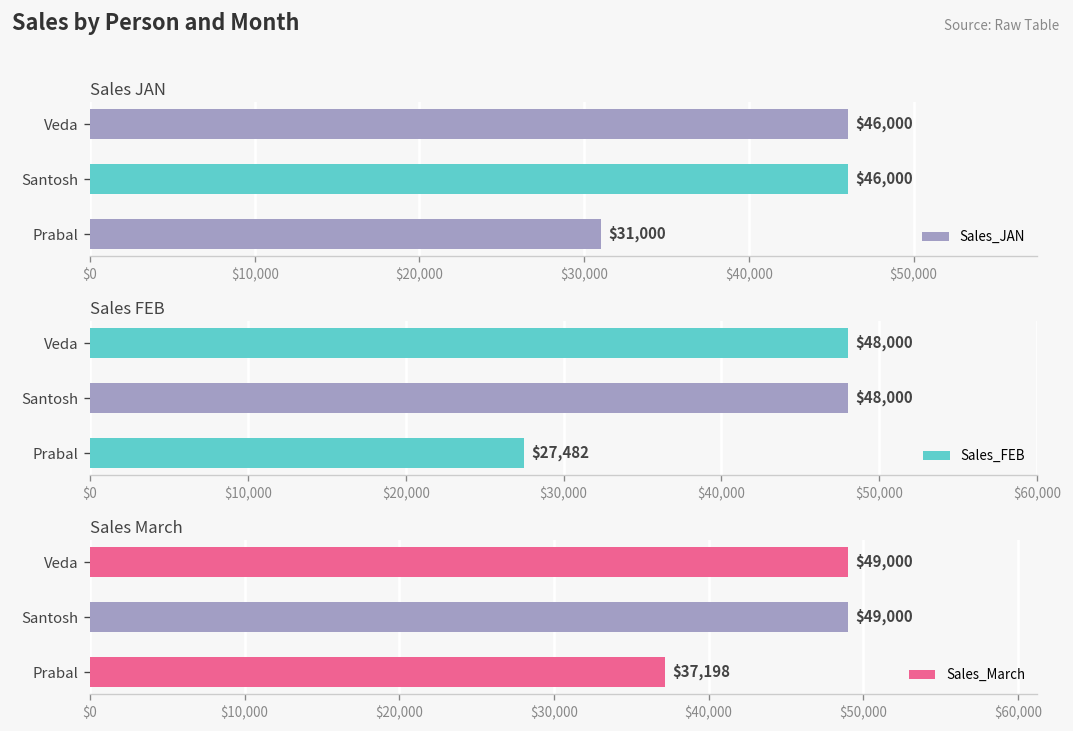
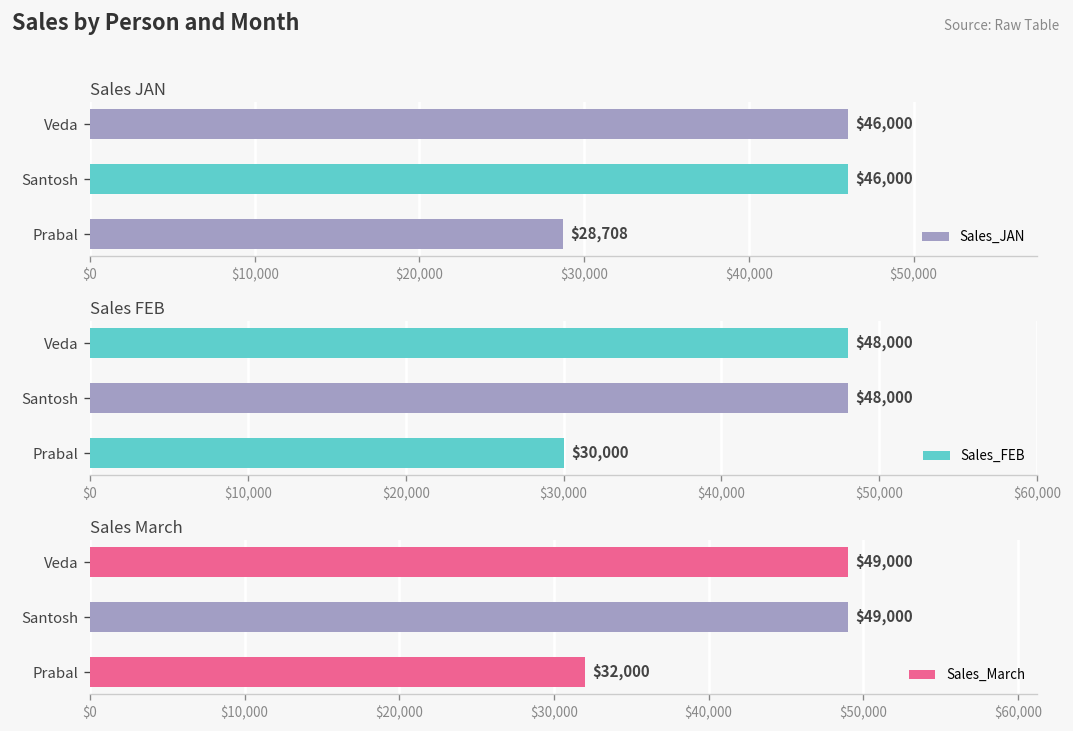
Sales JAN, Prabal: $31,000 -> $28,708
Sales FEB, Prabal: $27,482 -> $30,000
Sales March, Prabal: $37,198 -> $32,000
